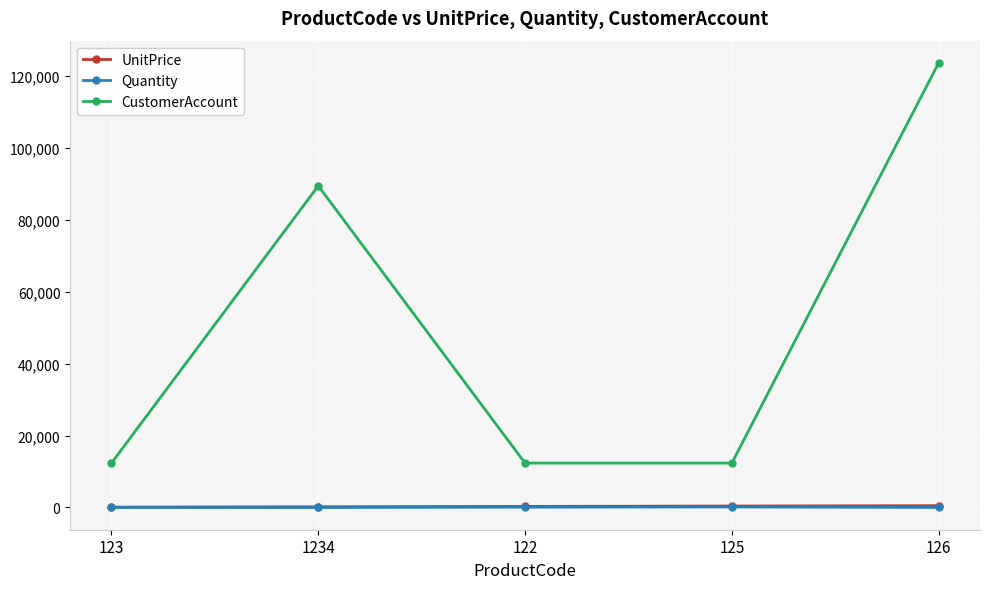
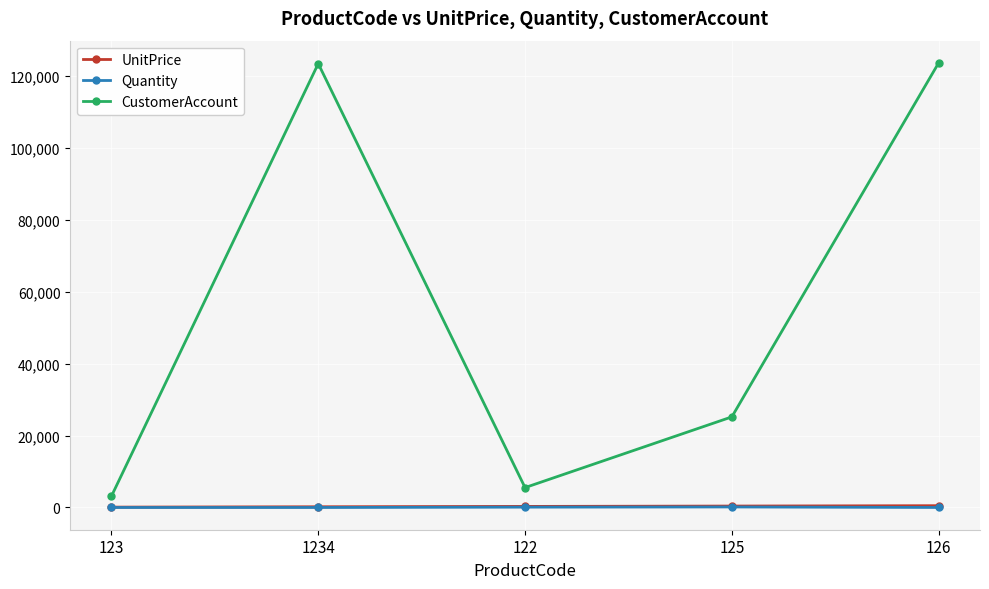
CustomerAccount, 123: 12,000 -> 3,000
CustomerAccount, 1234: 89,000 -> 123,000
CustomerAccount, 122: 12,000 -> 6,000
CustomerAccount, 125: 12,000 -> 25,000
